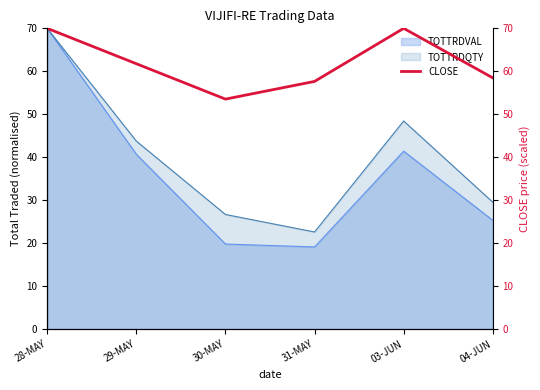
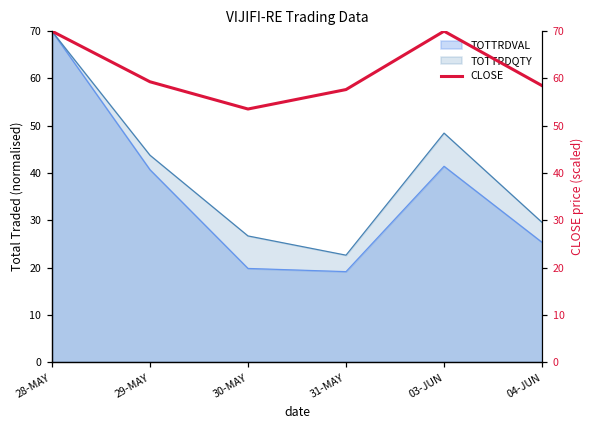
CLOSE, 29-MAY: 62 -> 59
